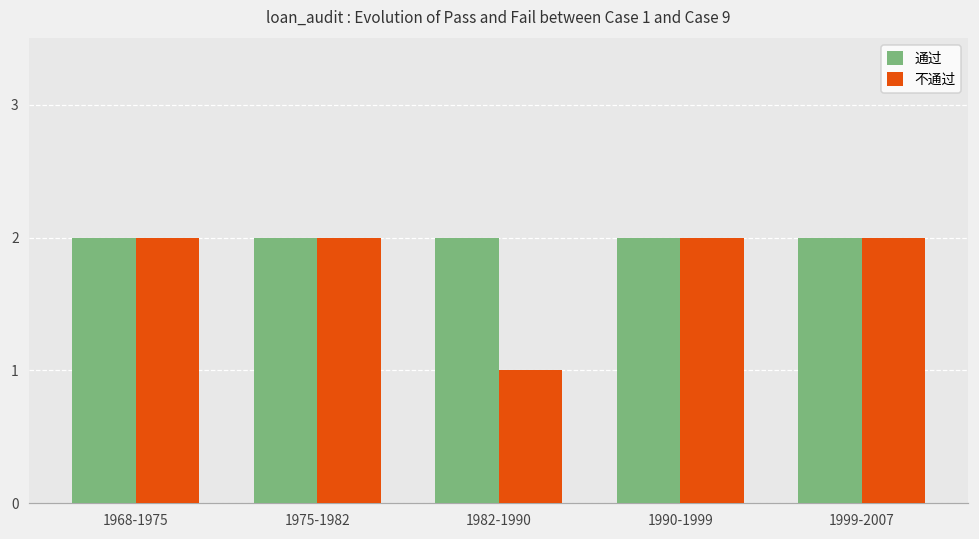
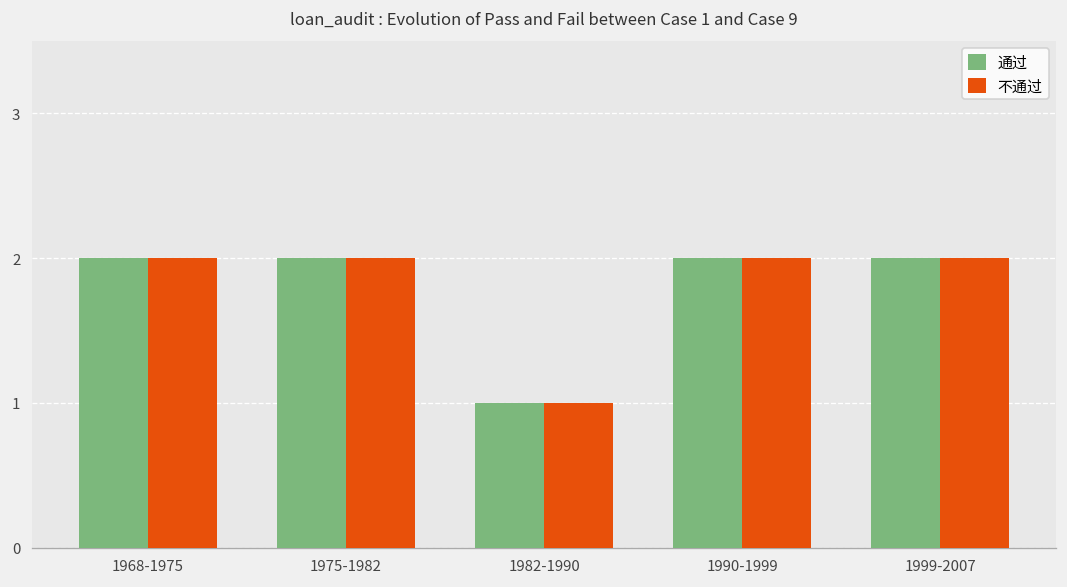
通过, 1982-1990: 2 -> 1
